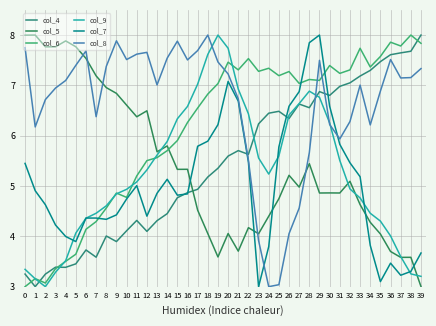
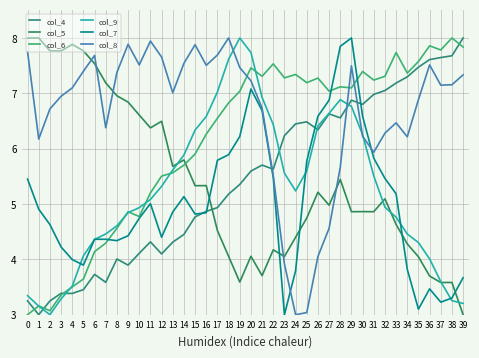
col_8, 11: 7.6 -> 7.9
col_8, 33: 7.0 -> 6.5
